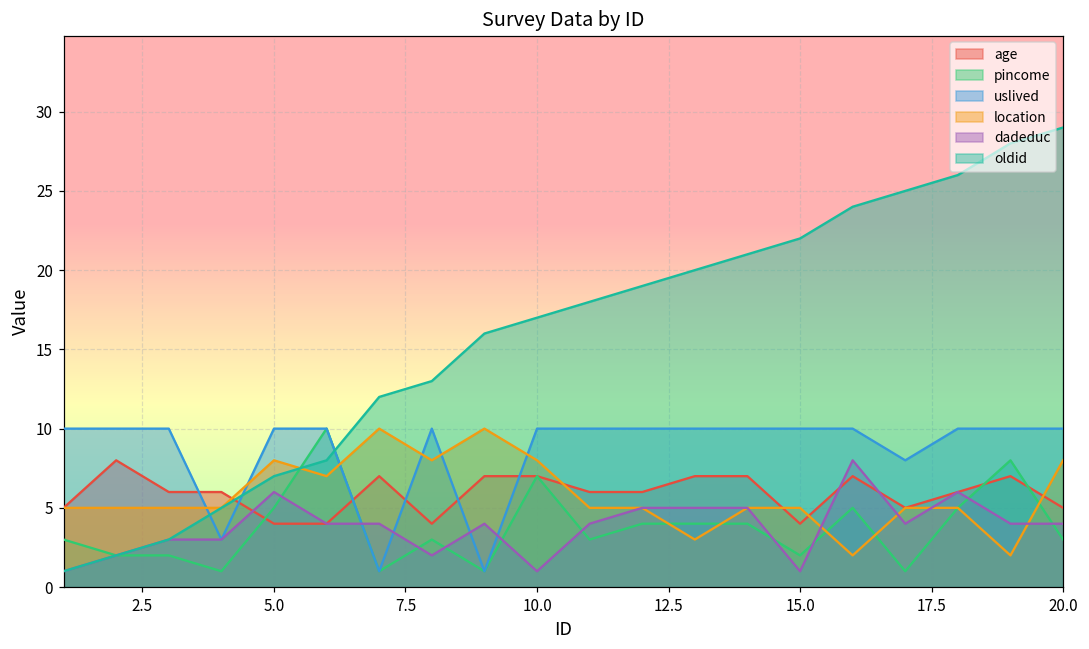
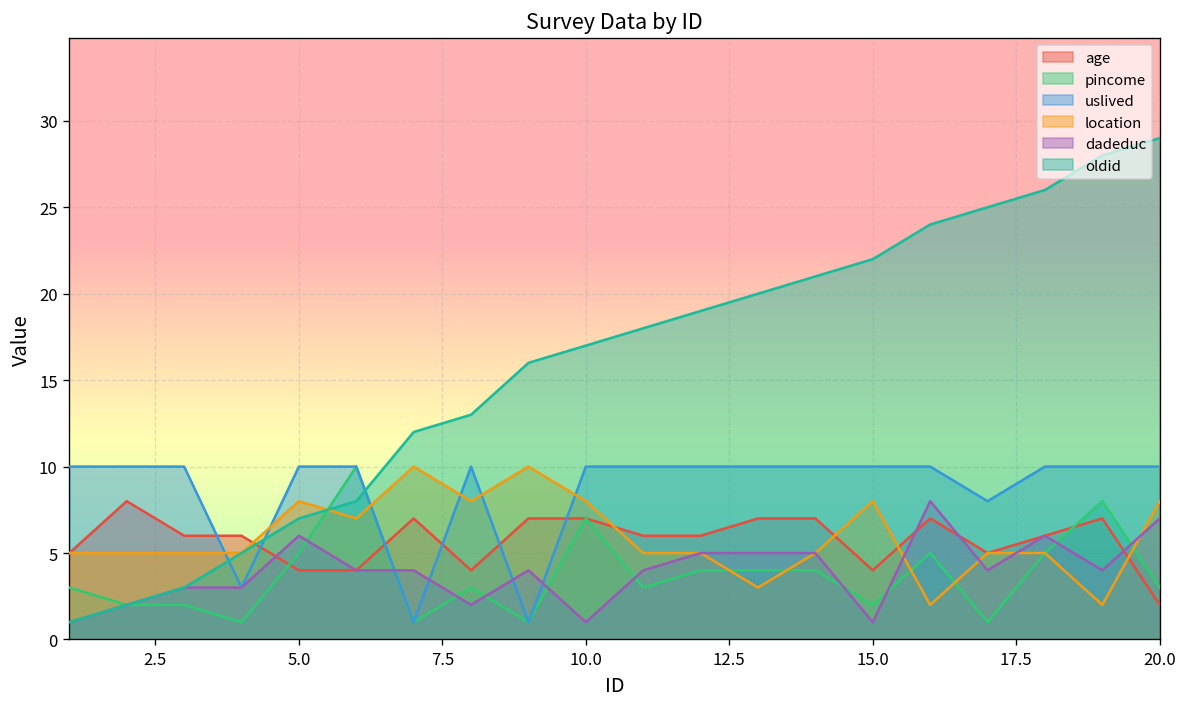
location, 15.0: 5 -> 8
age, 20.0: 5 -> 2
dadeduc, 20.0: 4 -> 7
